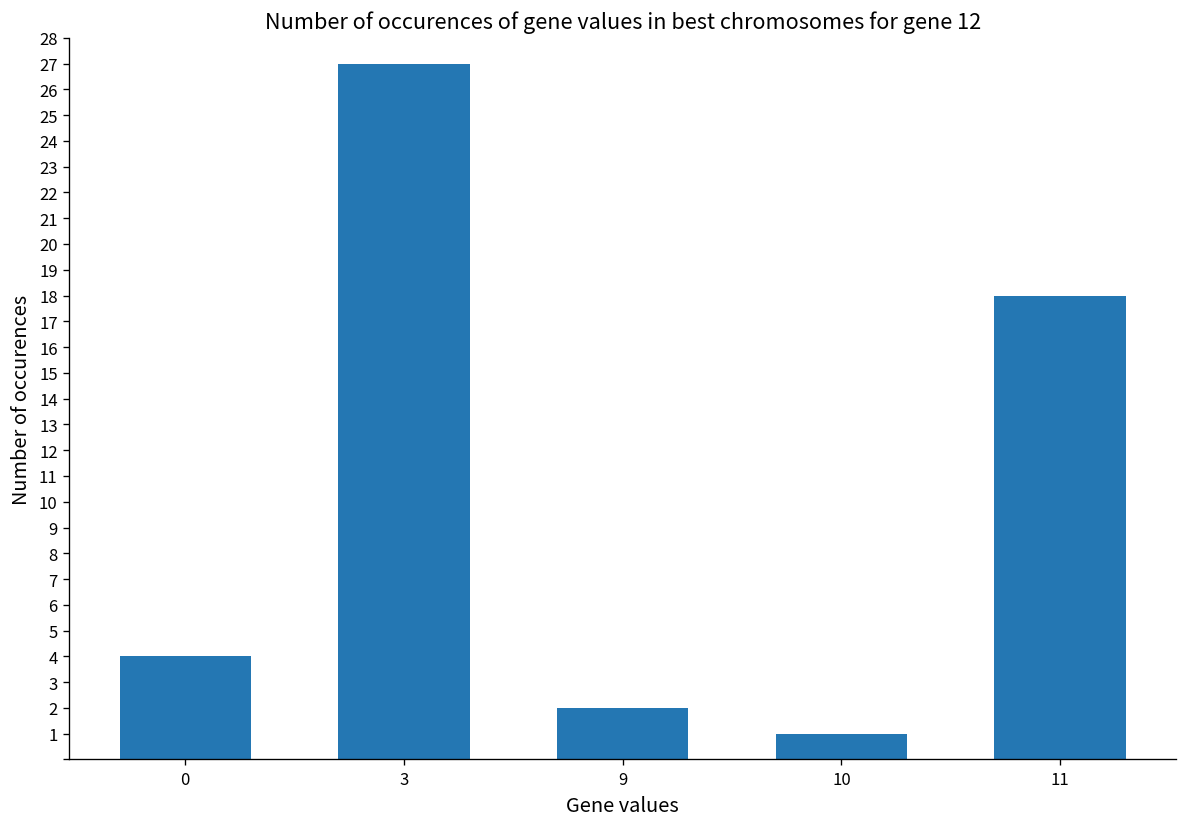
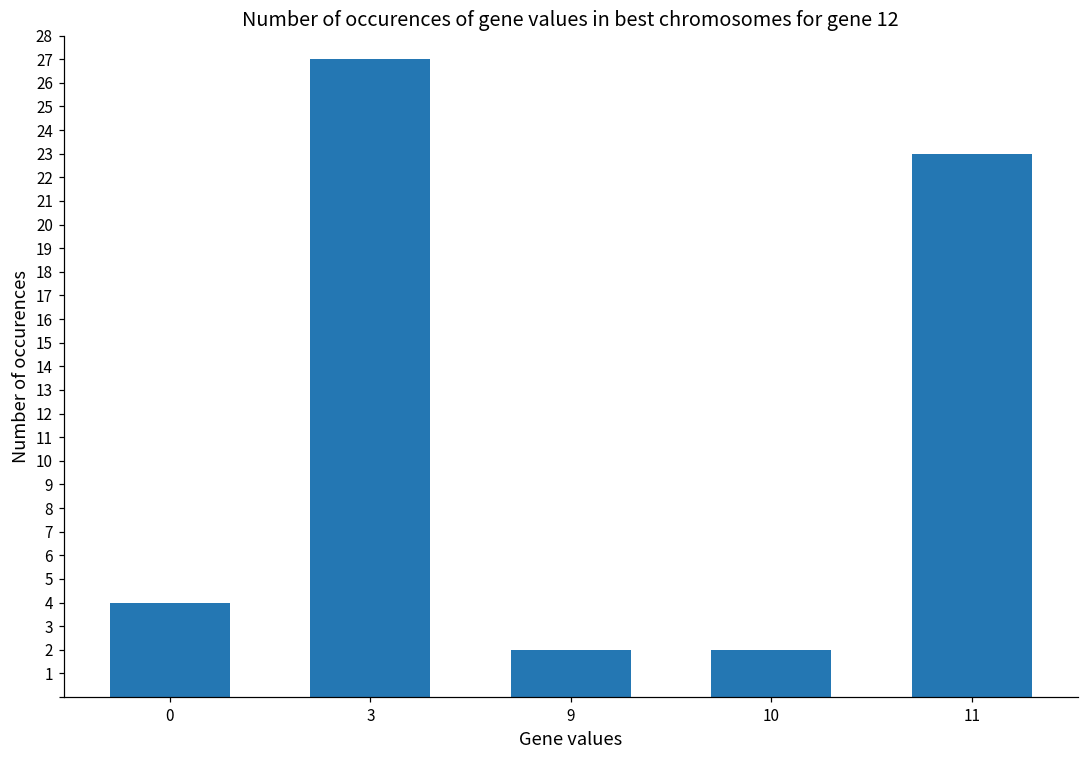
10: 1 -> 2
11: 18 -> 23
